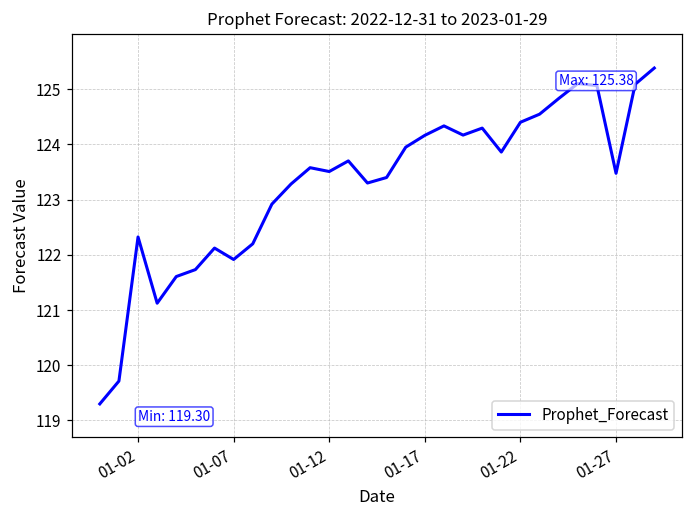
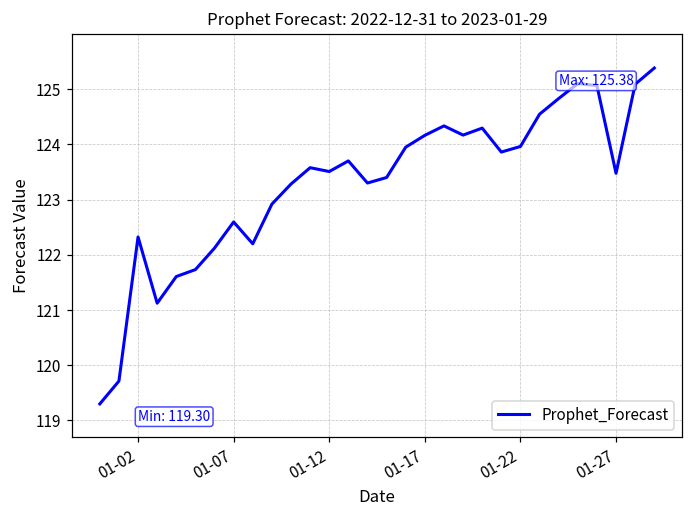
01-07: 121.9 -> 122.6
01-22: 124.4 -> 124.0
